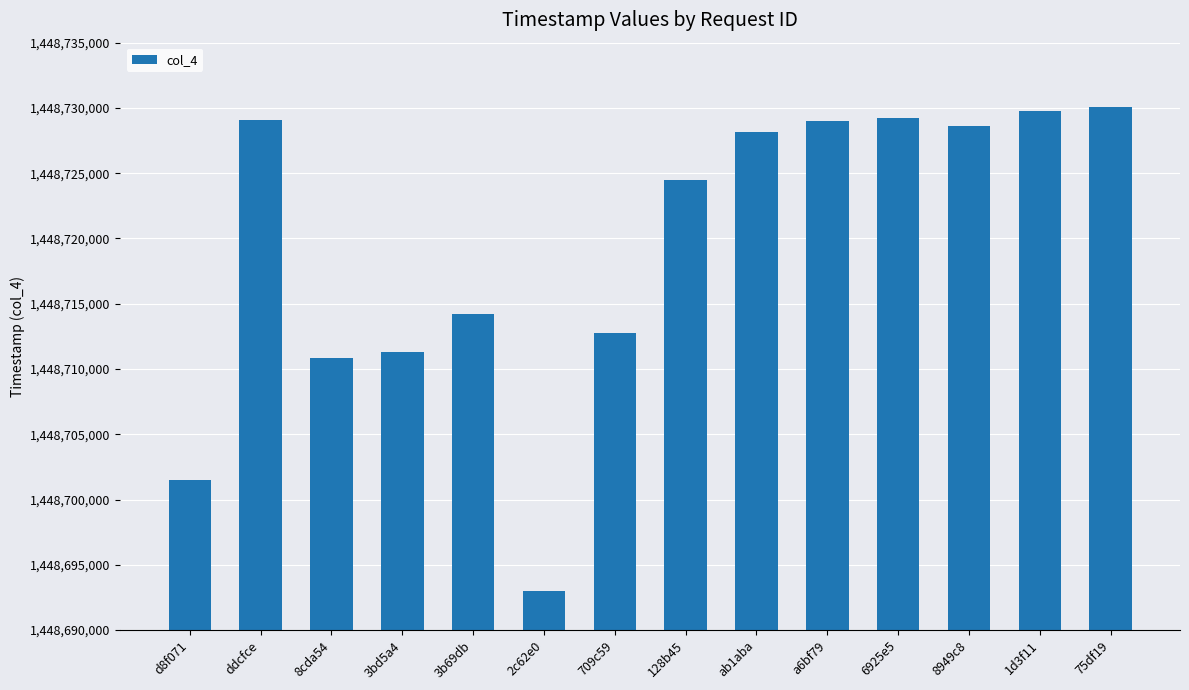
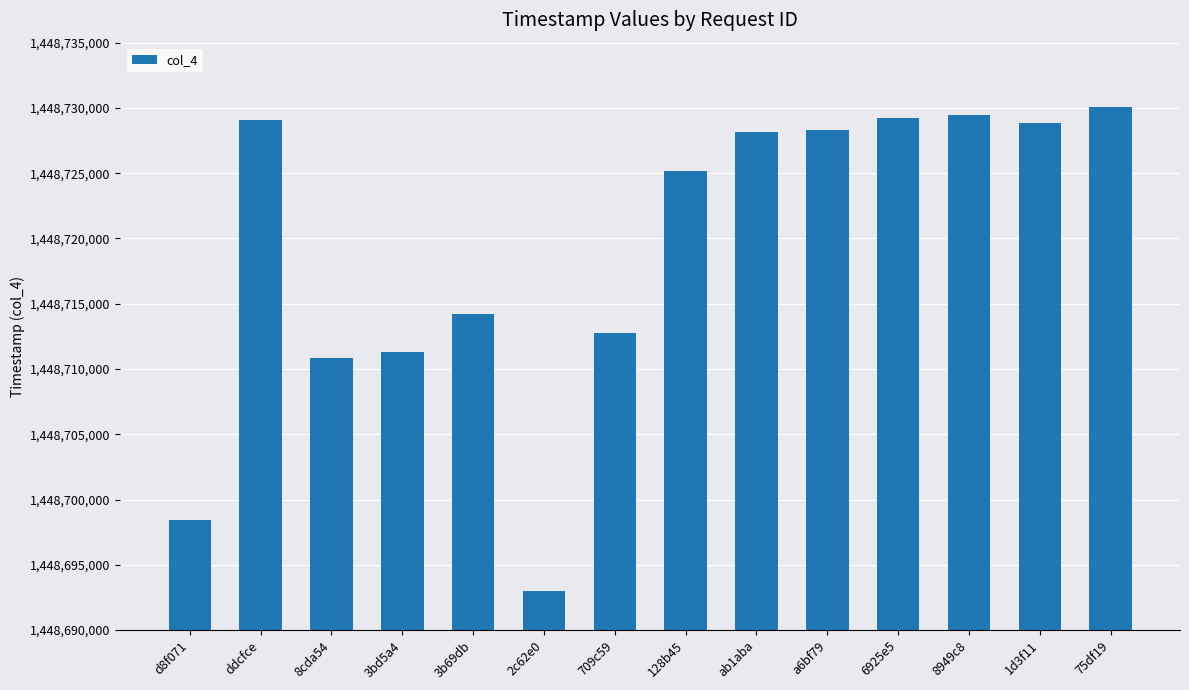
d8f071: 1,448,701,500 -> 1,448,698,400
128b45: 1,448,724,500 -> 1,448,725,200
a6bf79: 1,448,729,000 -> 1,448,728,300
8949c8: 1,448,728,600 -> 1,448,729,500
1d3f11: 1,448,729,800 -> 1,448,728,900
